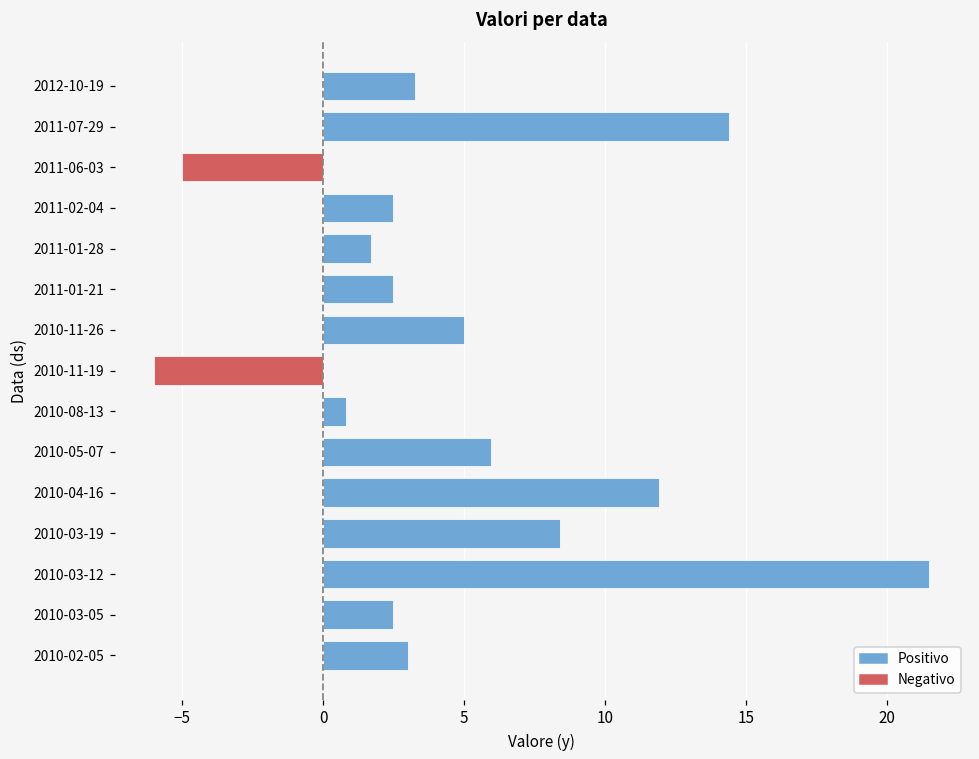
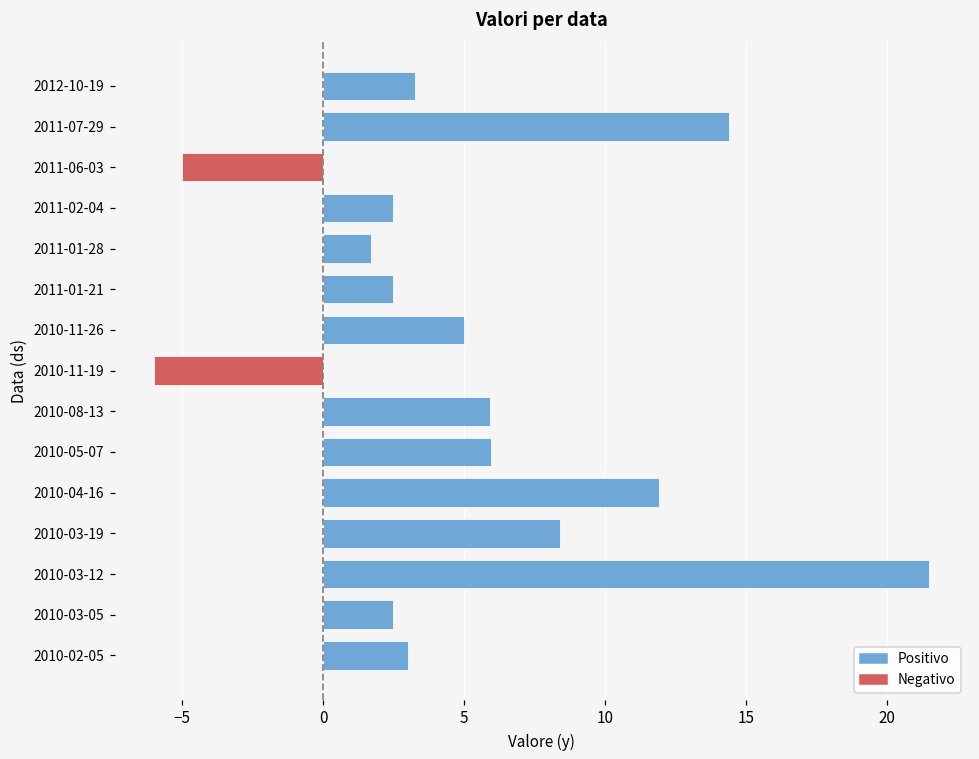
2010-08-13: 0.8 -> 5.9
